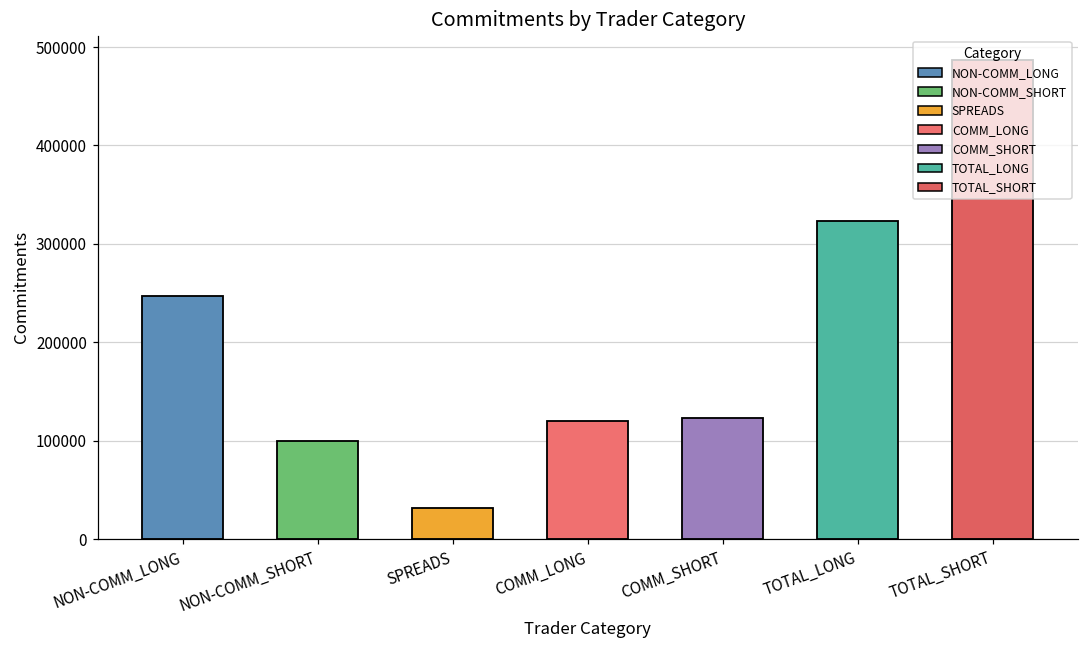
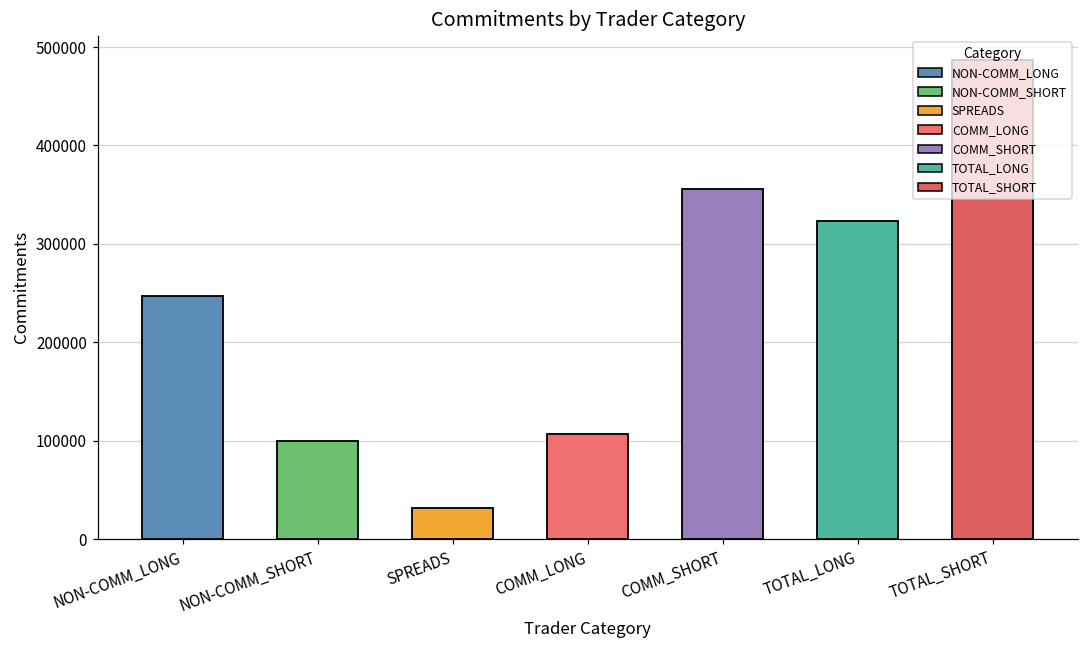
COMM_LONG: 120000 -> 110000
COMM_SHORT: 120000 -> 360000
